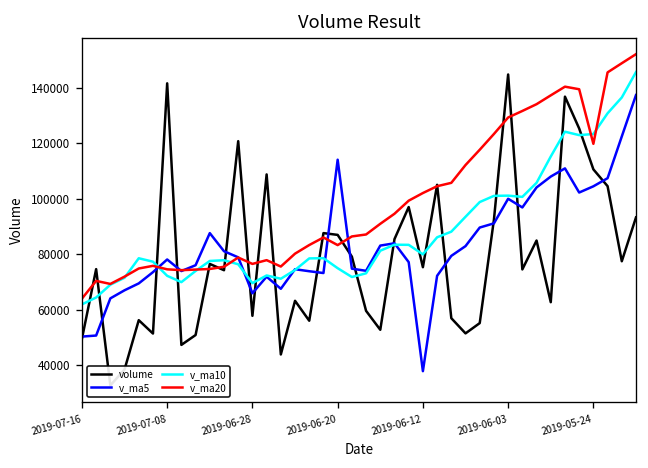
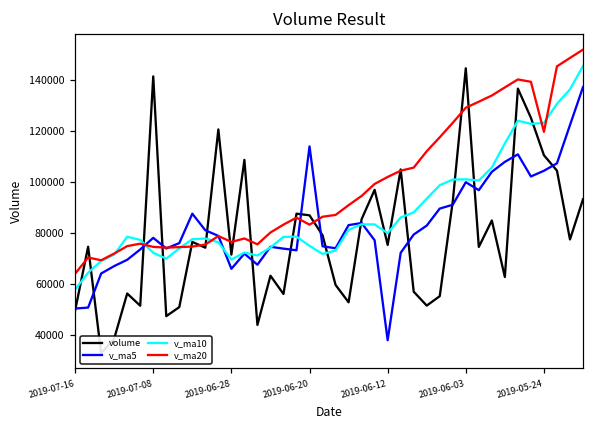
v_ma10, 2019-07-16: 62000 -> 58000
volume, 2019-06-28: 58000 -> 72000
